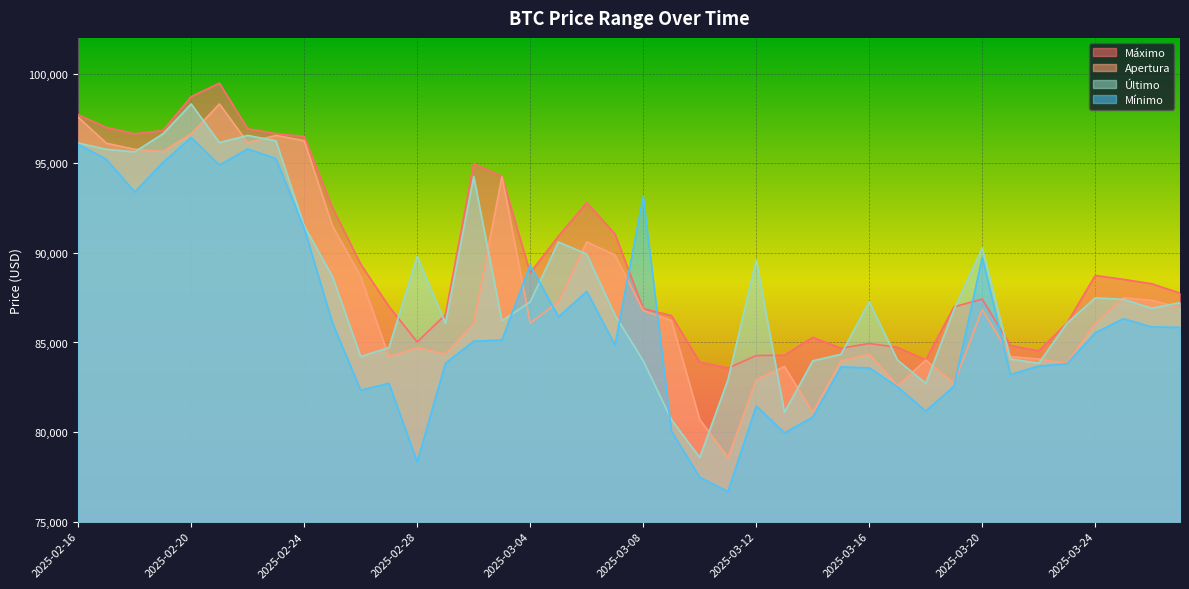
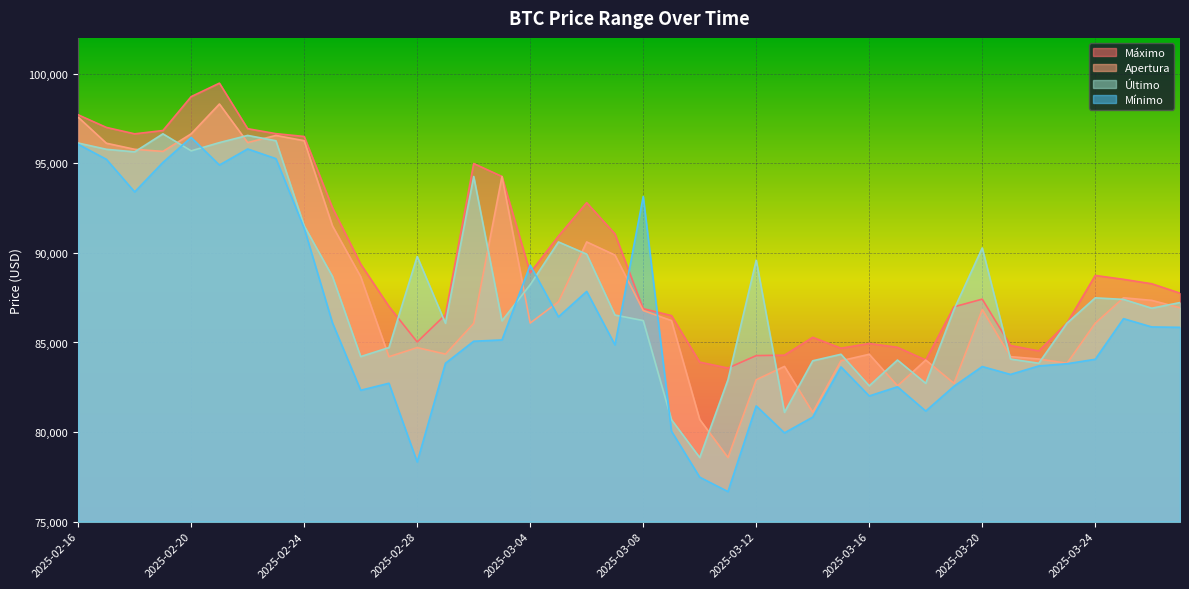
Último, 2025-02-20: 98,300 -> 95,700
Último, 2025-03-04: 87,300 -> 88,200
Último, 2025-03-08: 84,000 -> 86,200
Último, 2025-03-16: 87,300 -> 82,600
Mínimo, 2025-03-16: 83,600 -> 82,000
Mínimo, 2025-03-20: 89,800 -> 83,700
Mínimo, 2025-03-24: 85,500 -> 84,100
